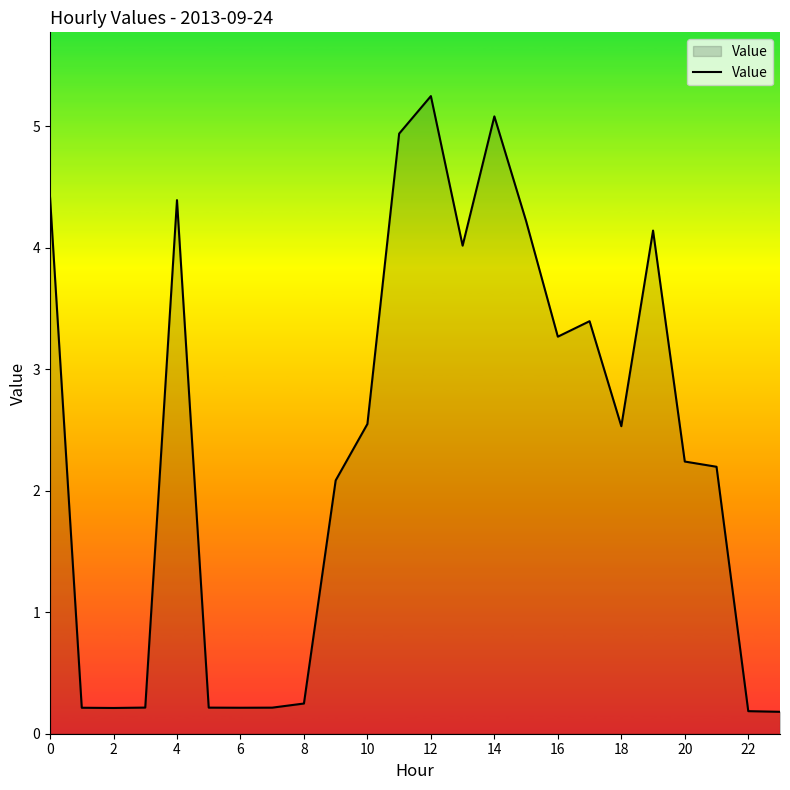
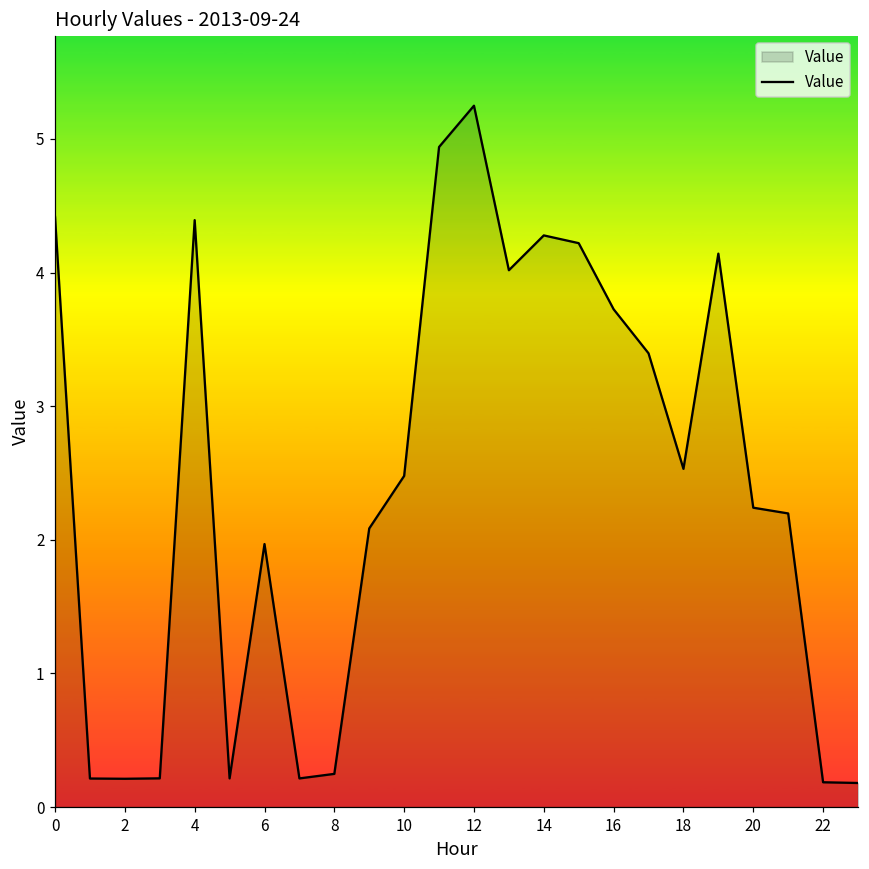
6: 0.21 -> 1.97
10: 2.55 -> 2.48
14: 5.08 -> 4.28
16: 3.27 -> 3.73
